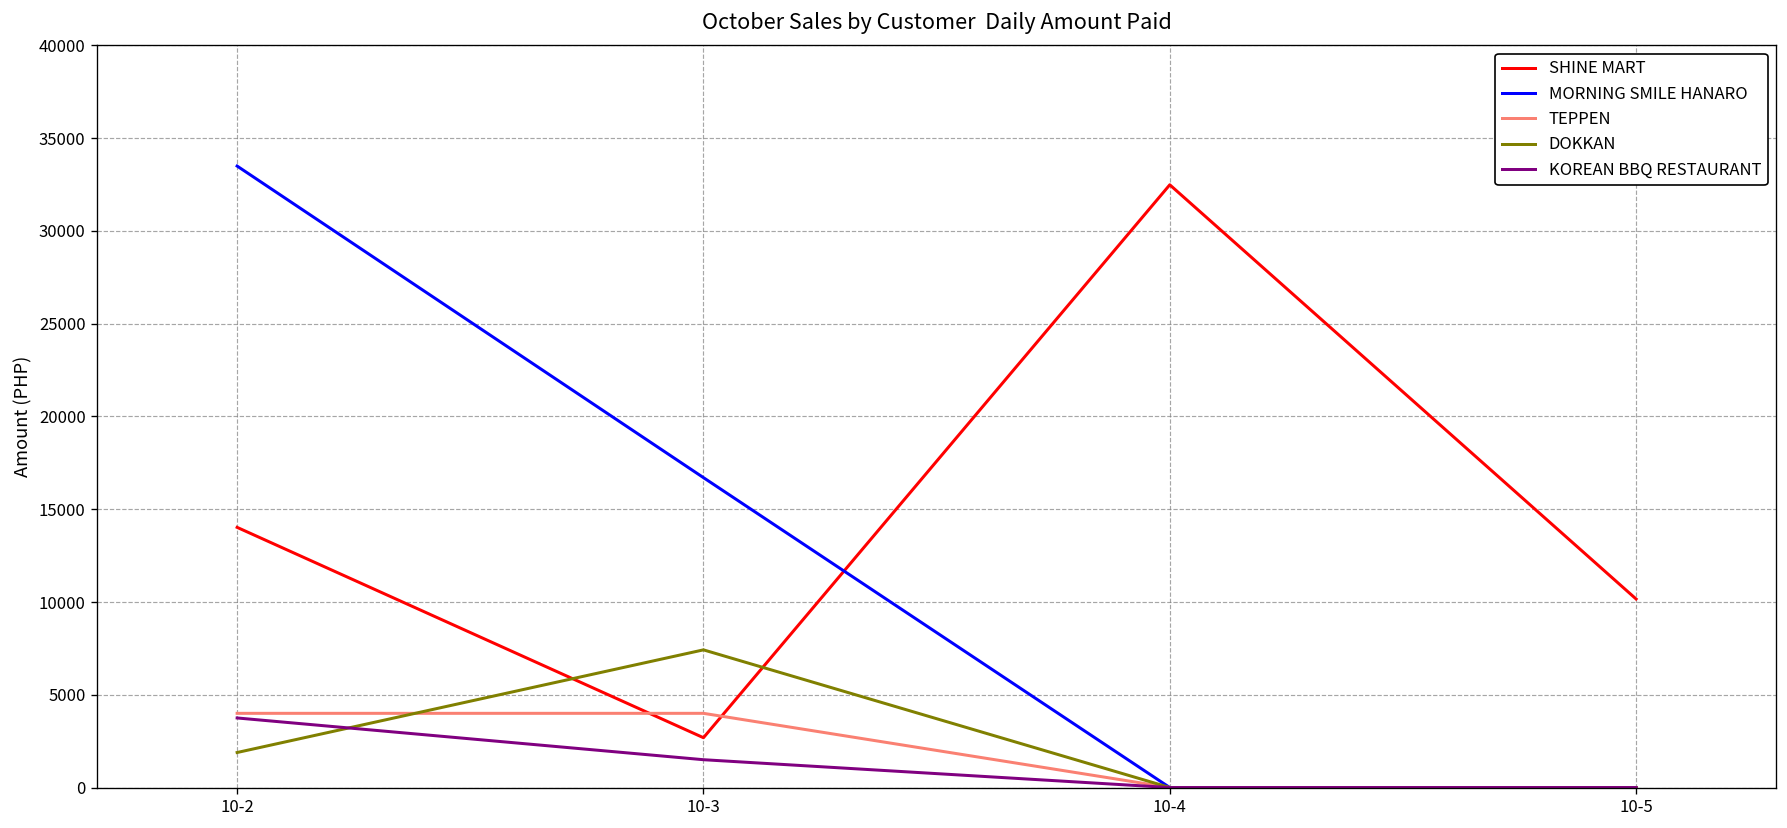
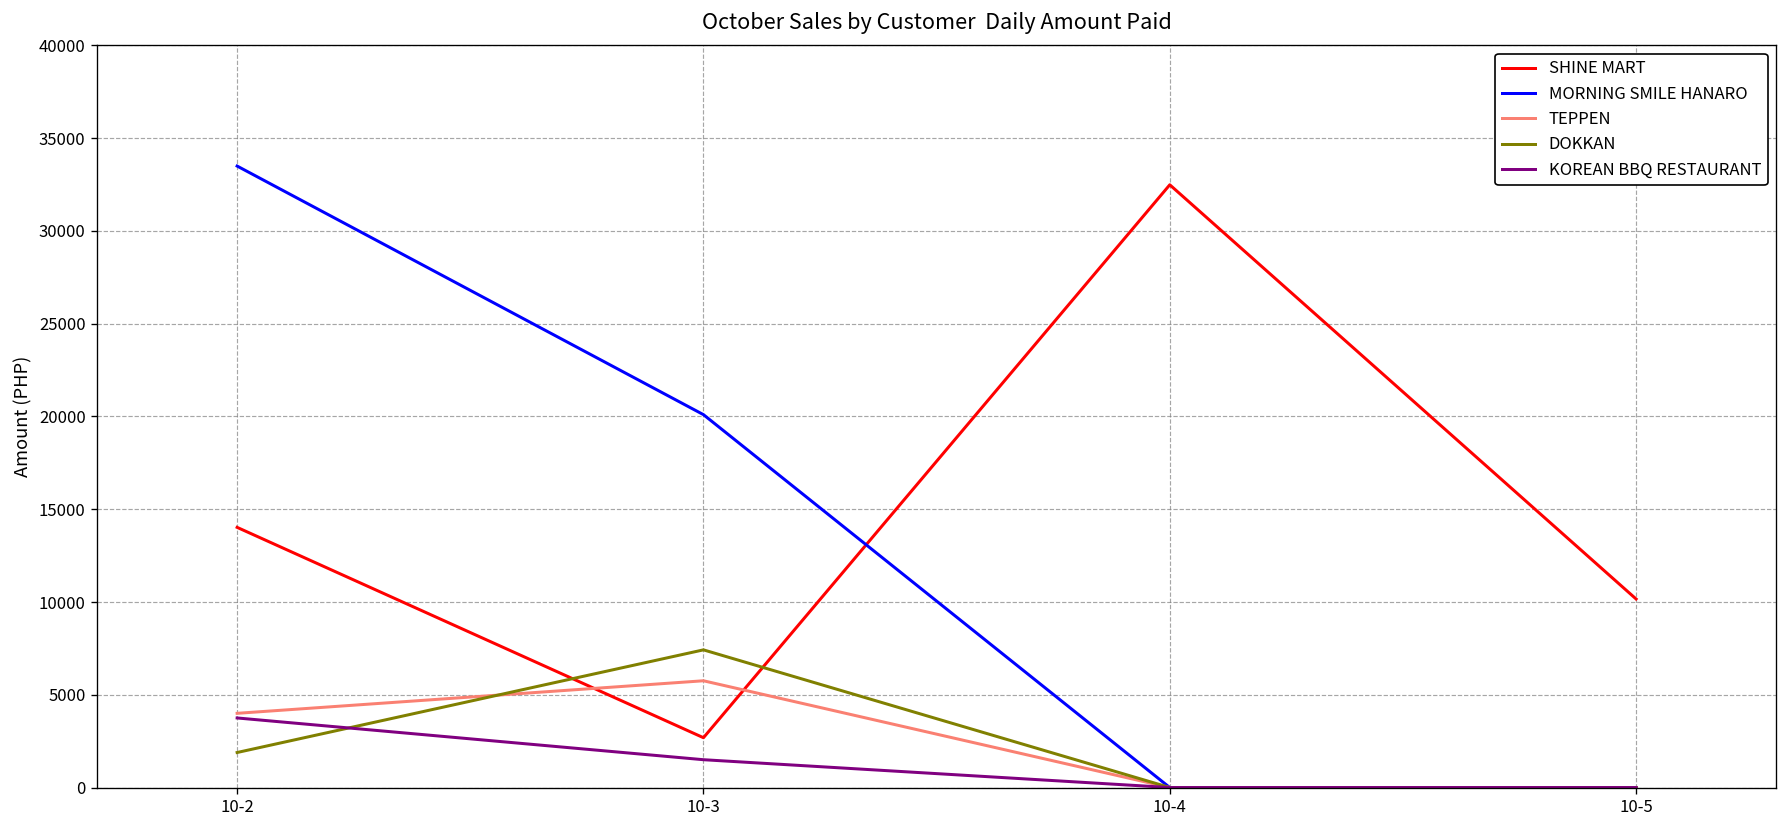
MORNING SMILE HANARO, 10-3: 16700 -> 20100
TEPPEN, 10-3: 4000 -> 5800
